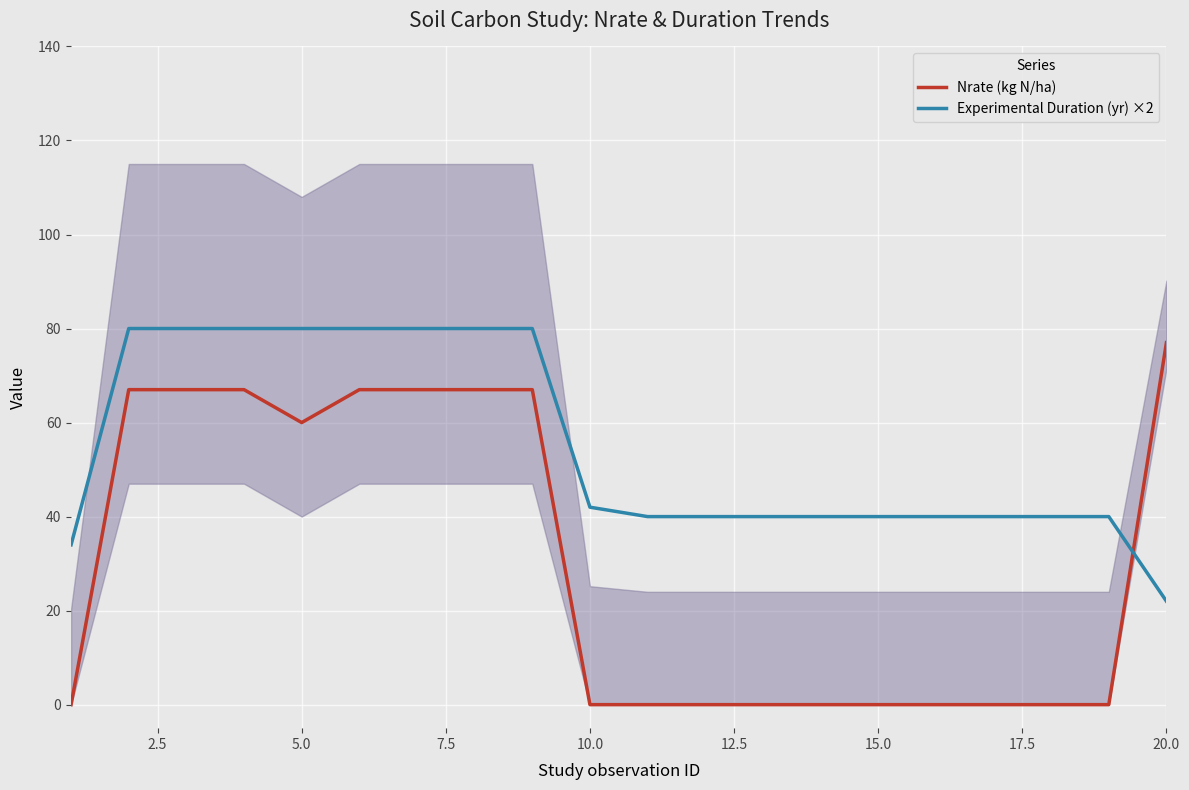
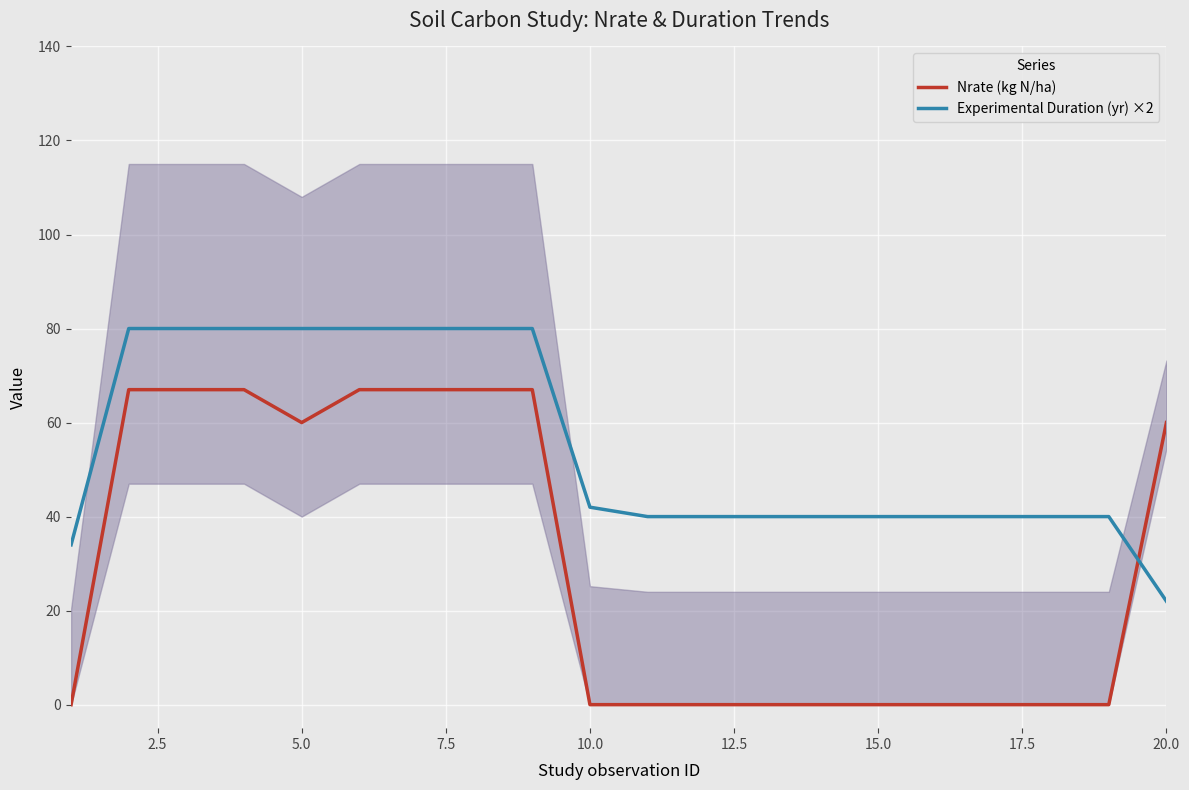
Nrate (kg N/ha), 20.0: 77 -> 60
